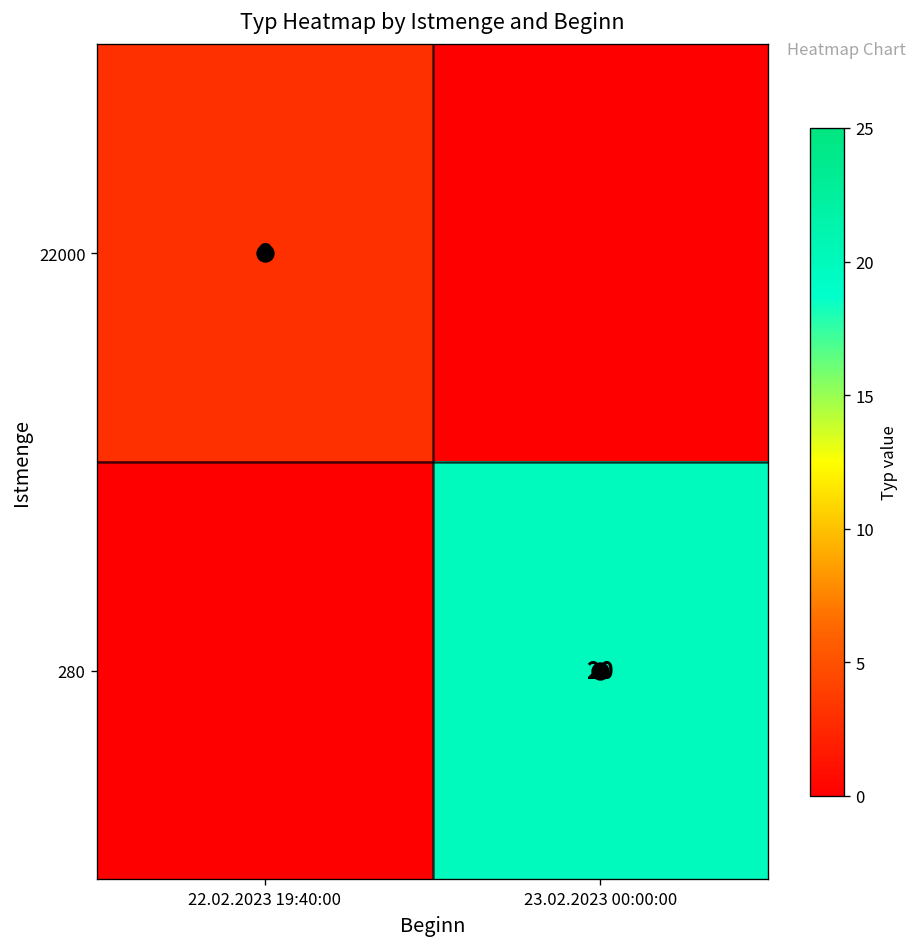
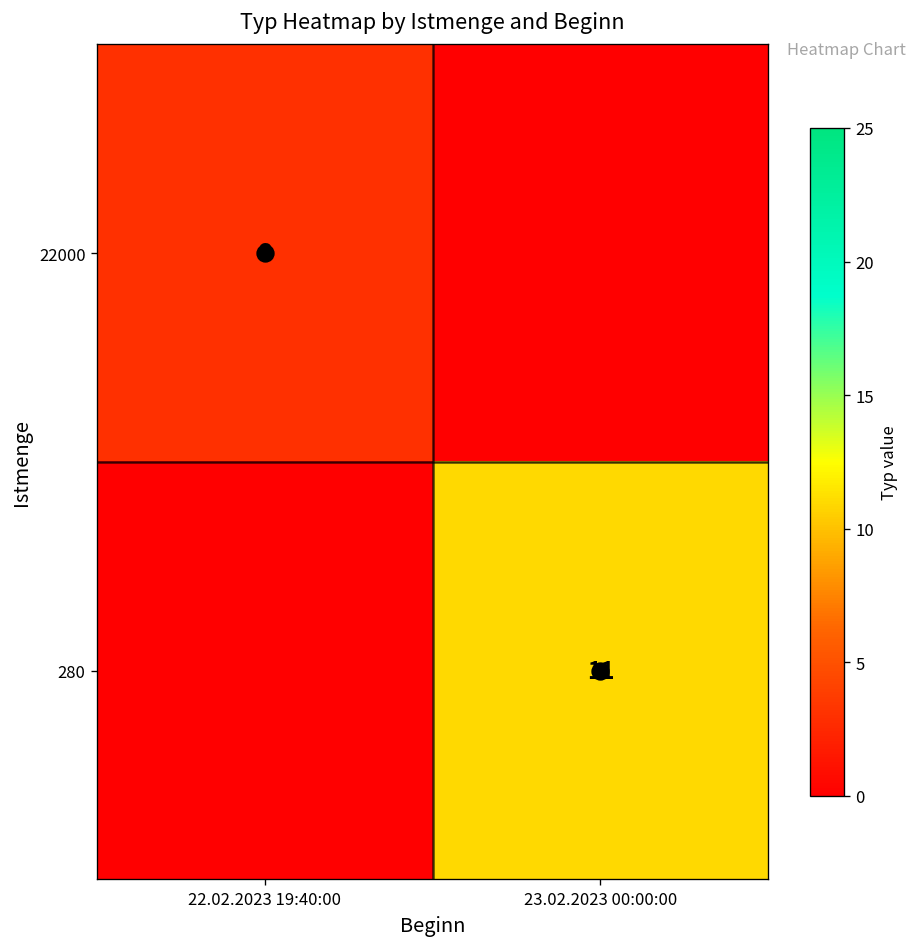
280, 23.02.2023 00:00:00: 20 -> 11
